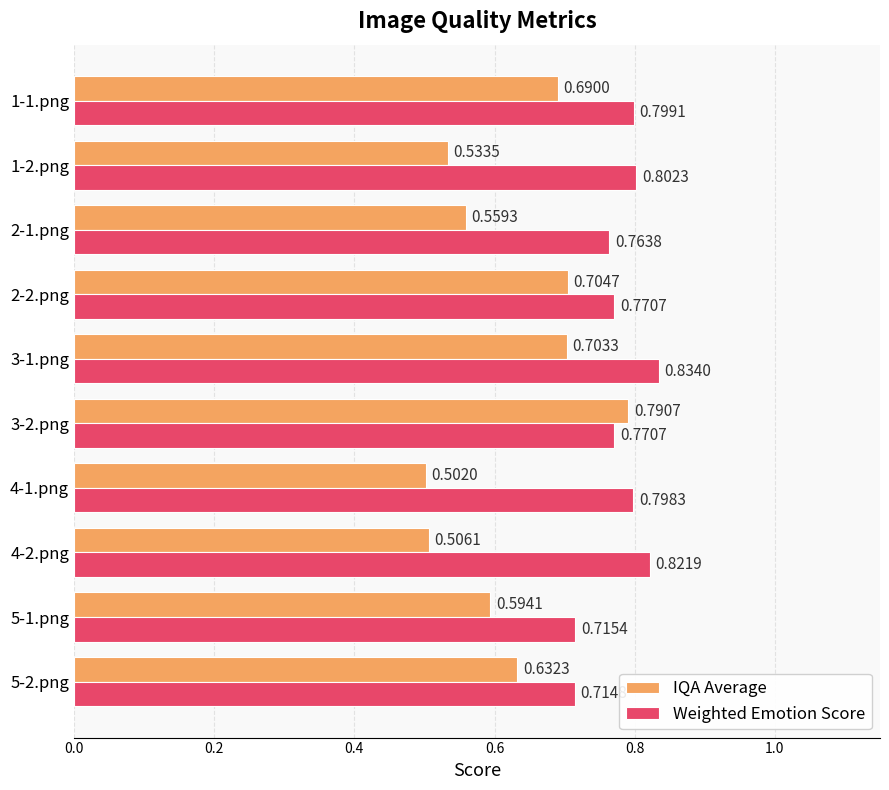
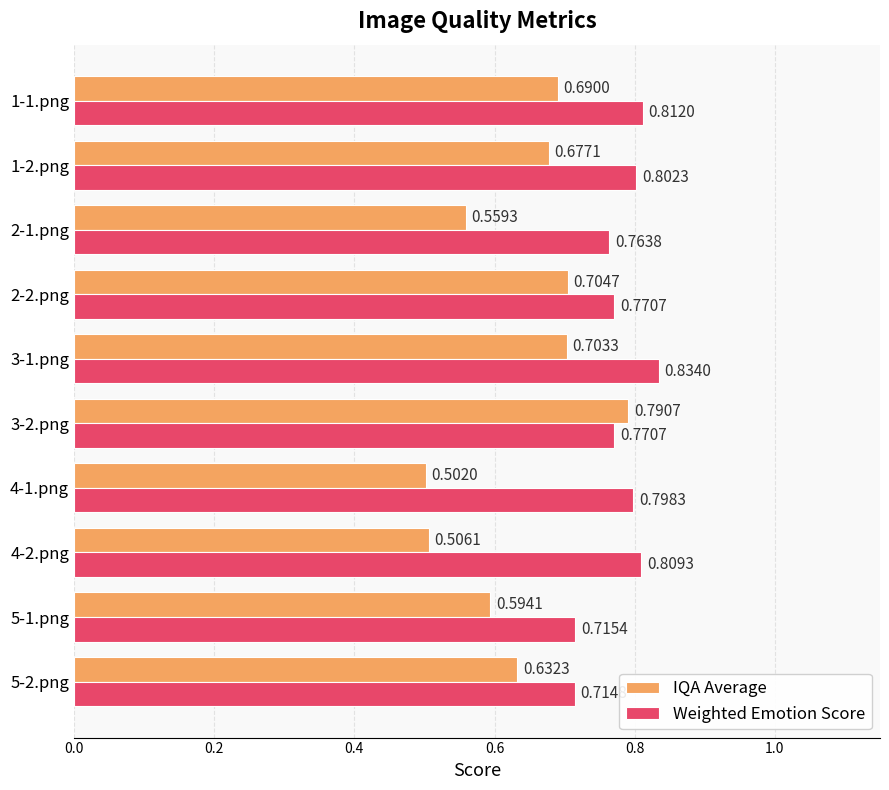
Weighted Emotion Score, 1-1.png: 0.7991 -> 0.8120
IQA Average, 1-2.png: 0.5335 -> 0.6771
Weighted Emotion Score, 4-2.png: 0.8219 -> 0.8093
